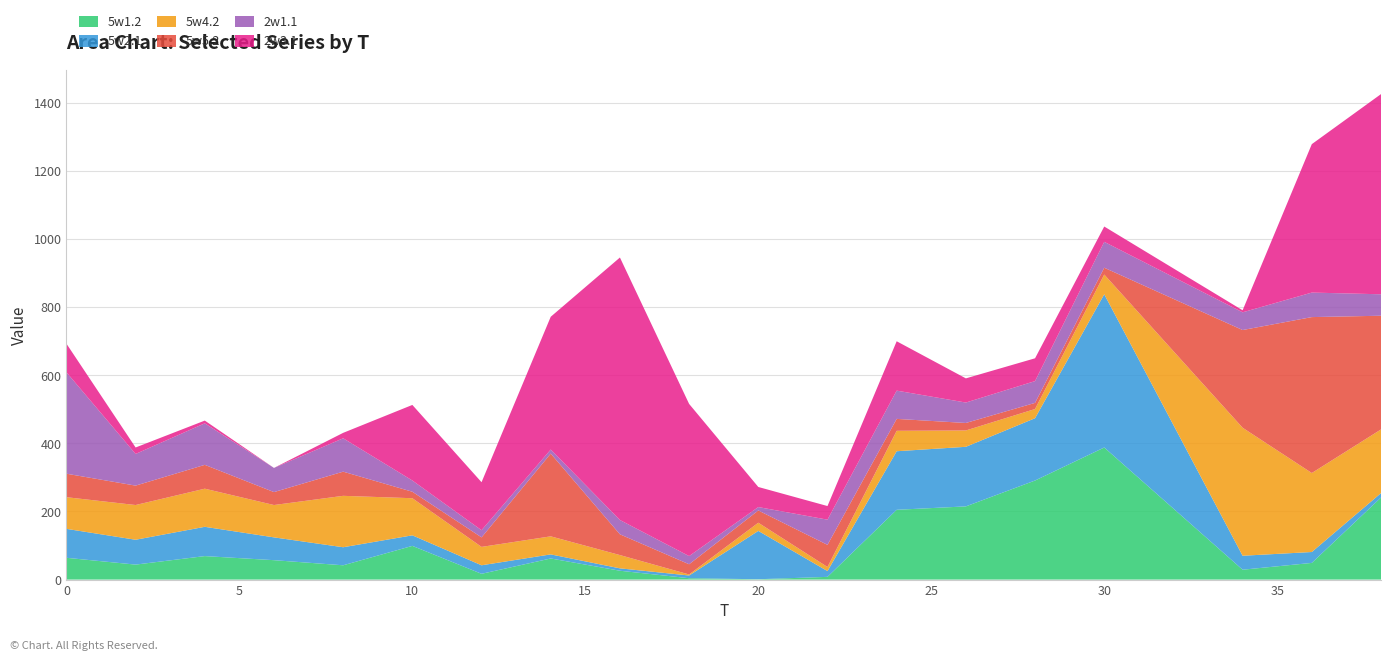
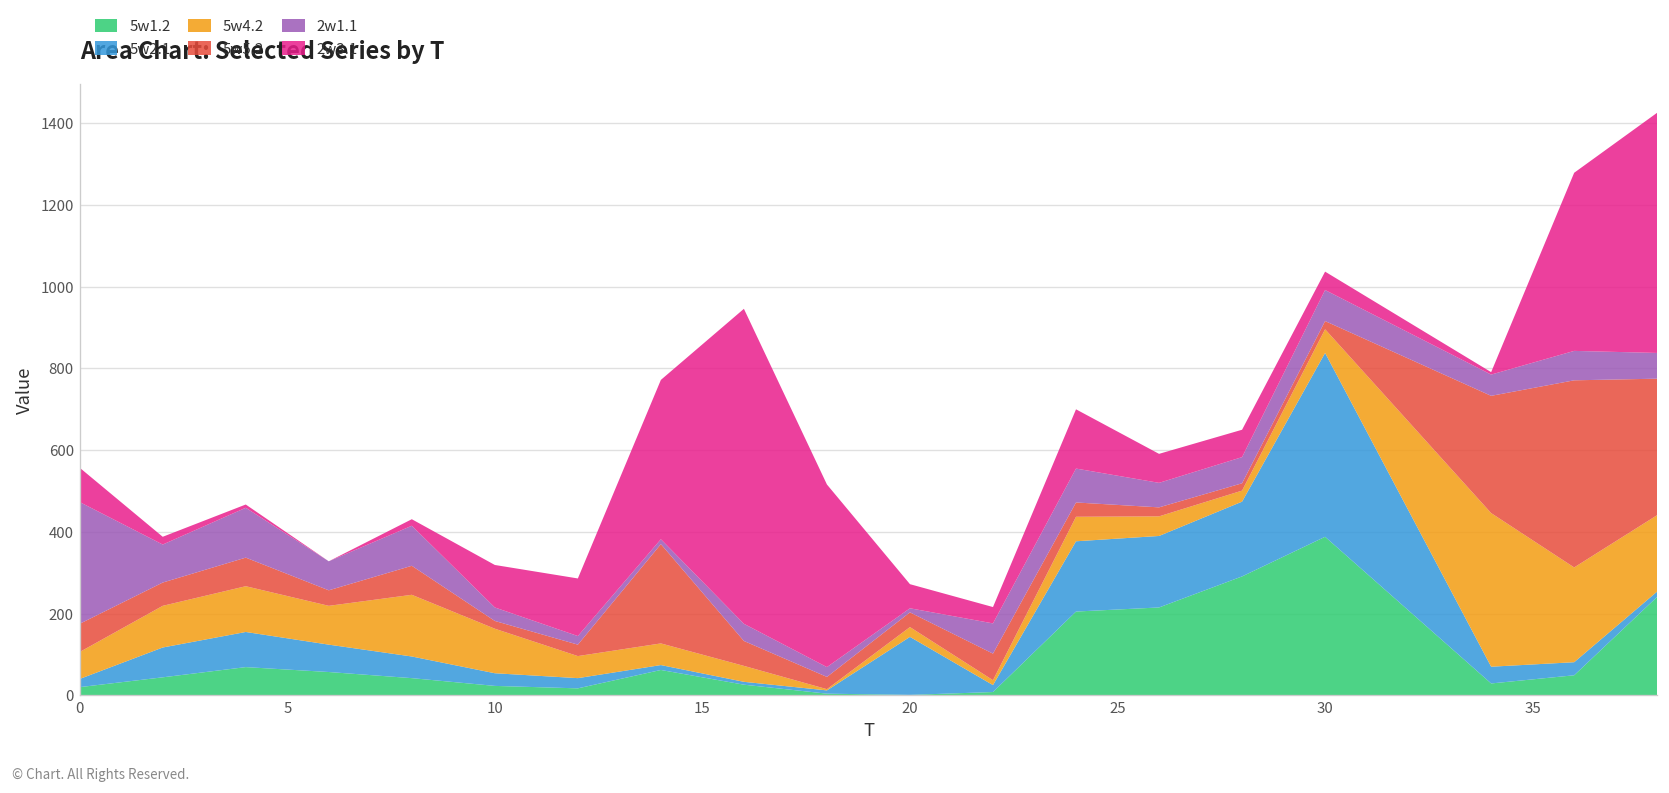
5w1.2, 0: 60 -> 20
5w2.1, 0: 90 -> 20
5w4.2, 0: 90 -> 70
5w1.2, 10: 100 -> 20
2w3.1, 10: 220 -> 100
